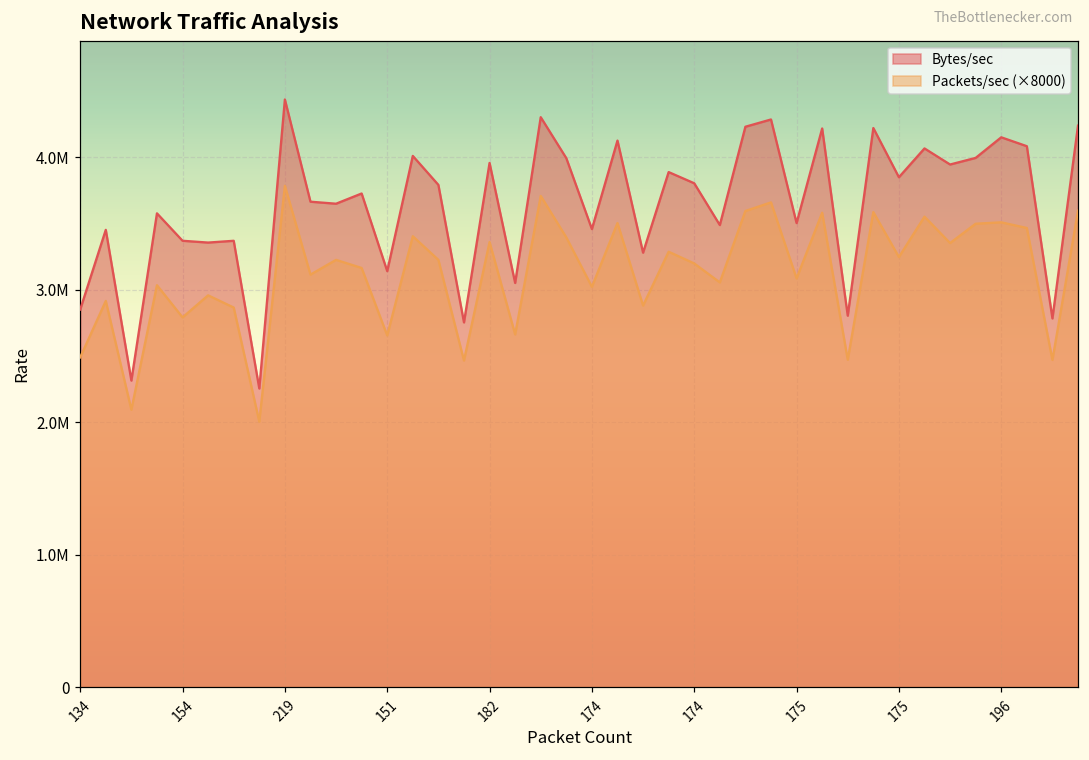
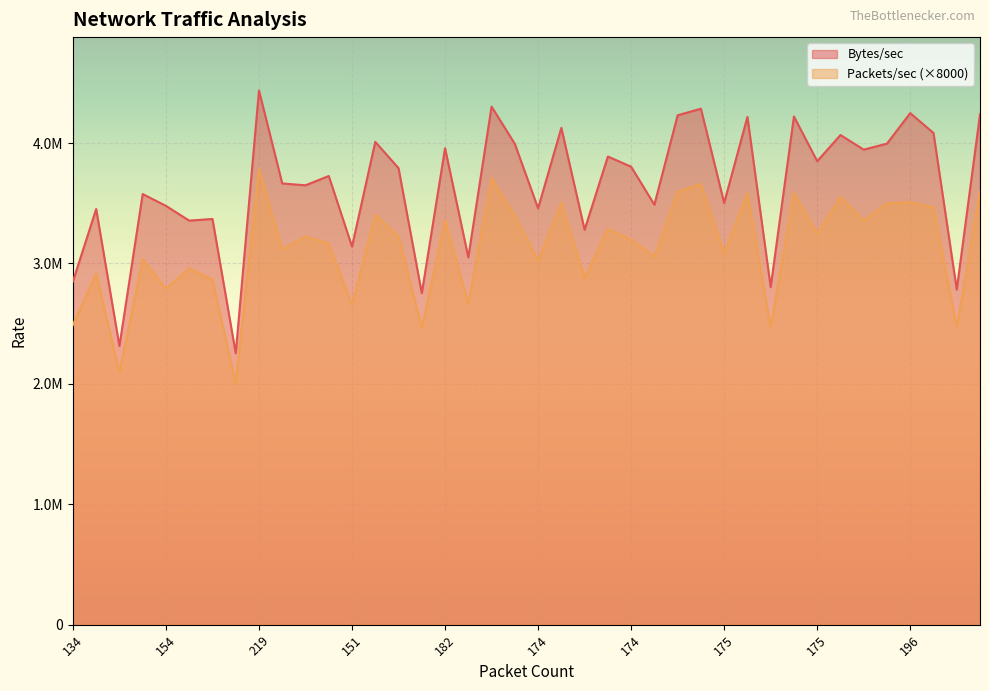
Bytes/sec, 154: 3370000 -> 3480000
Bytes/sec, 196: 4150000 -> 4250000
